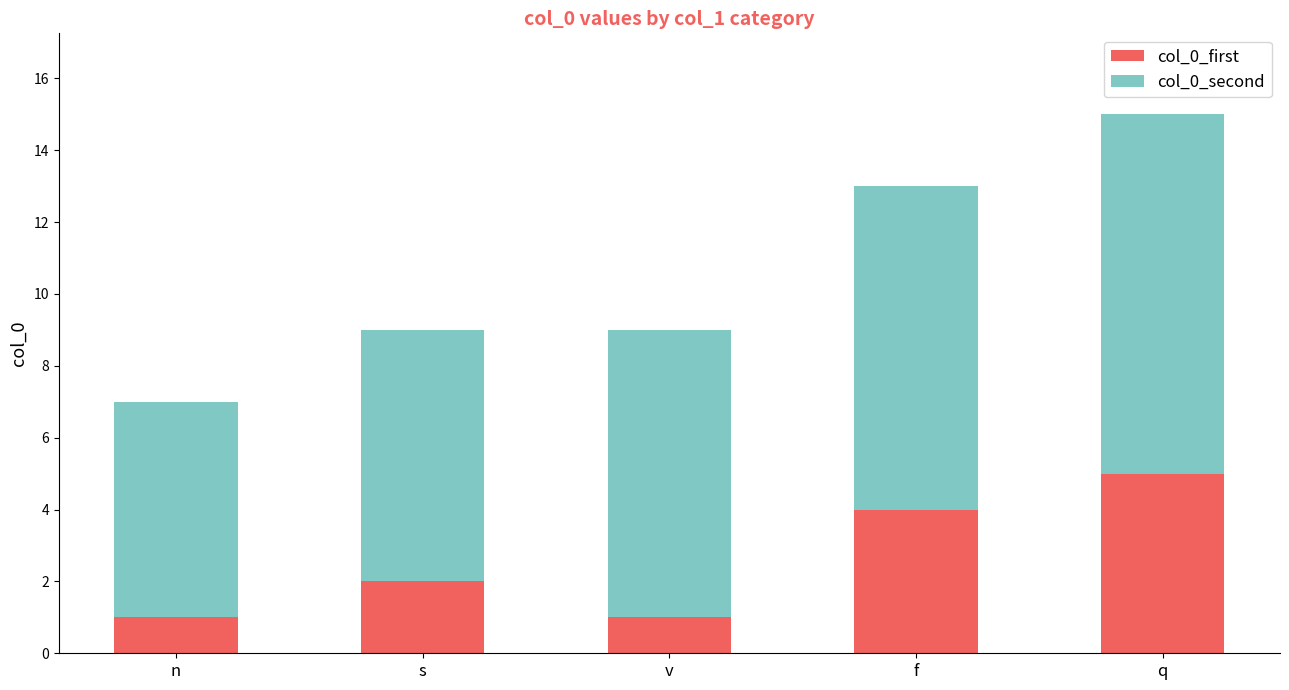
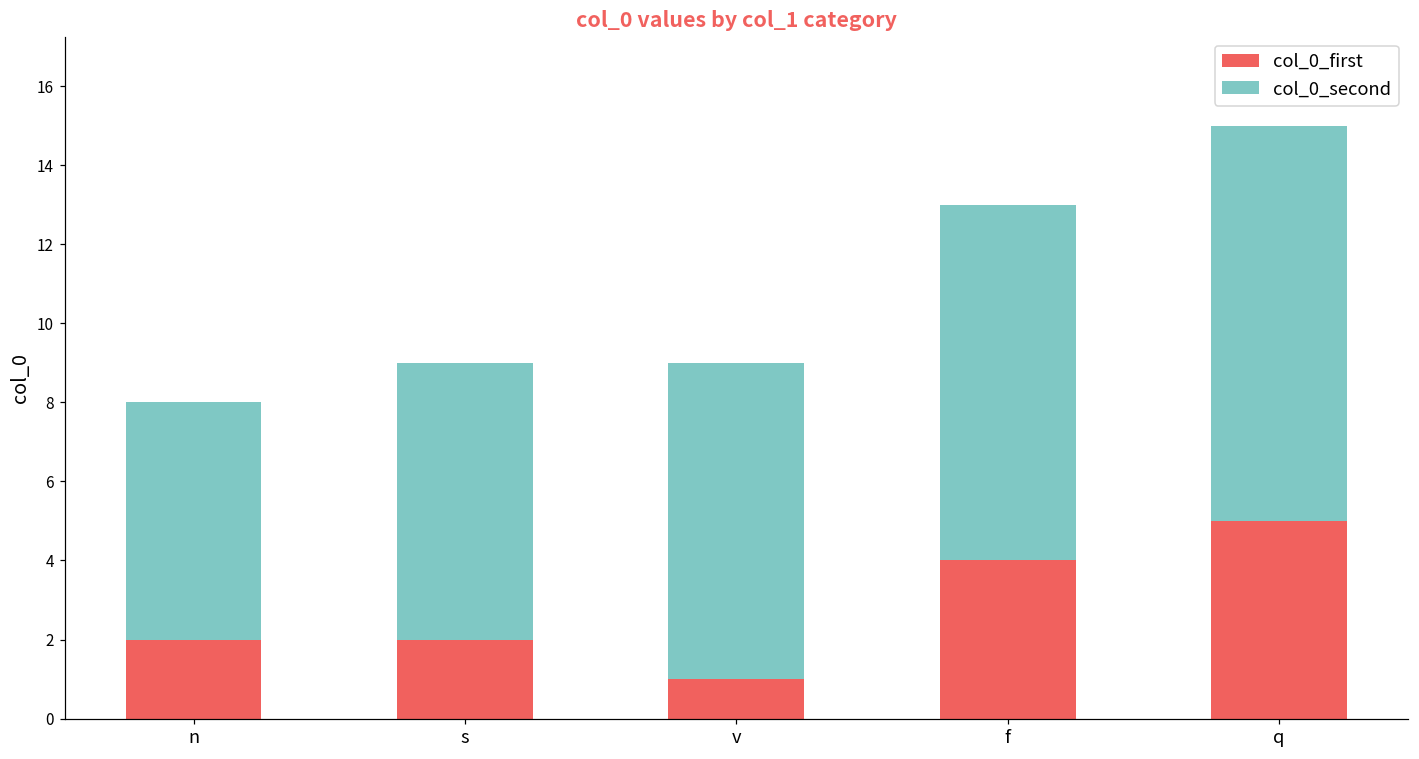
col_0_first, n: 1 -> 2
